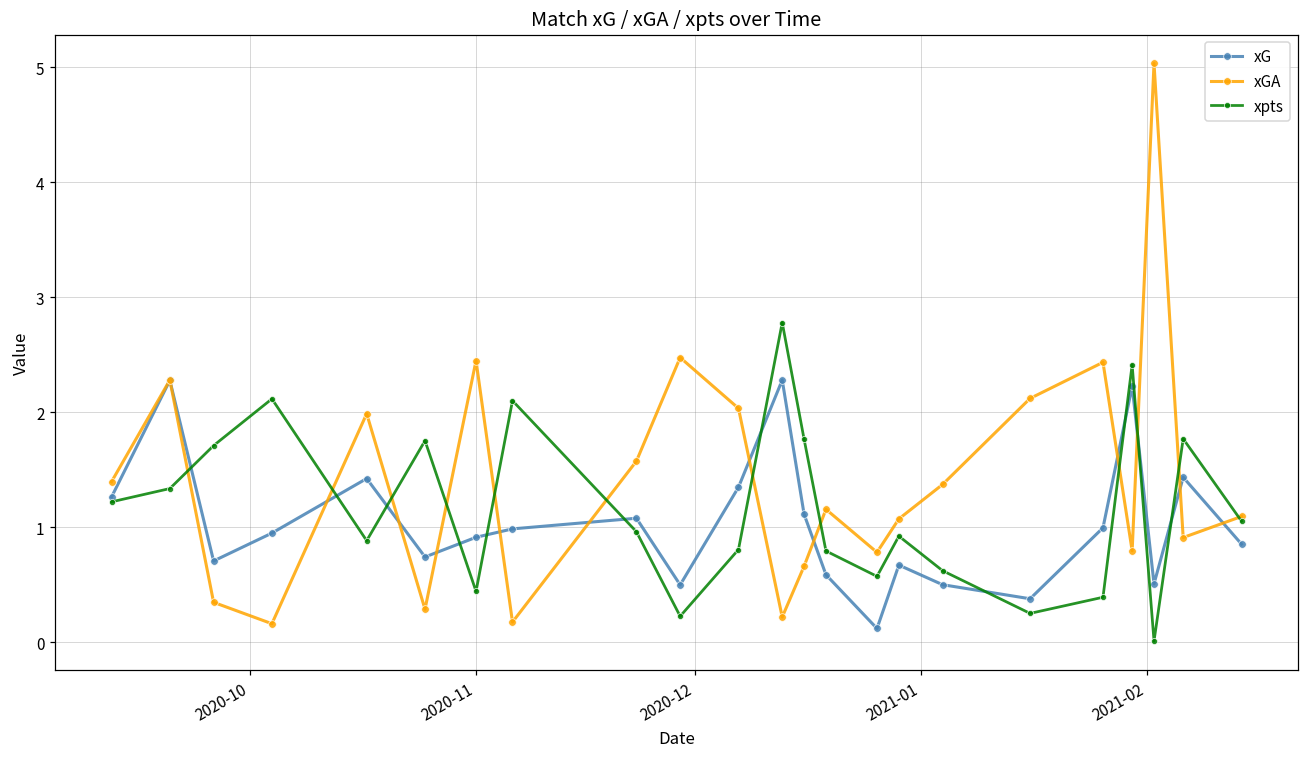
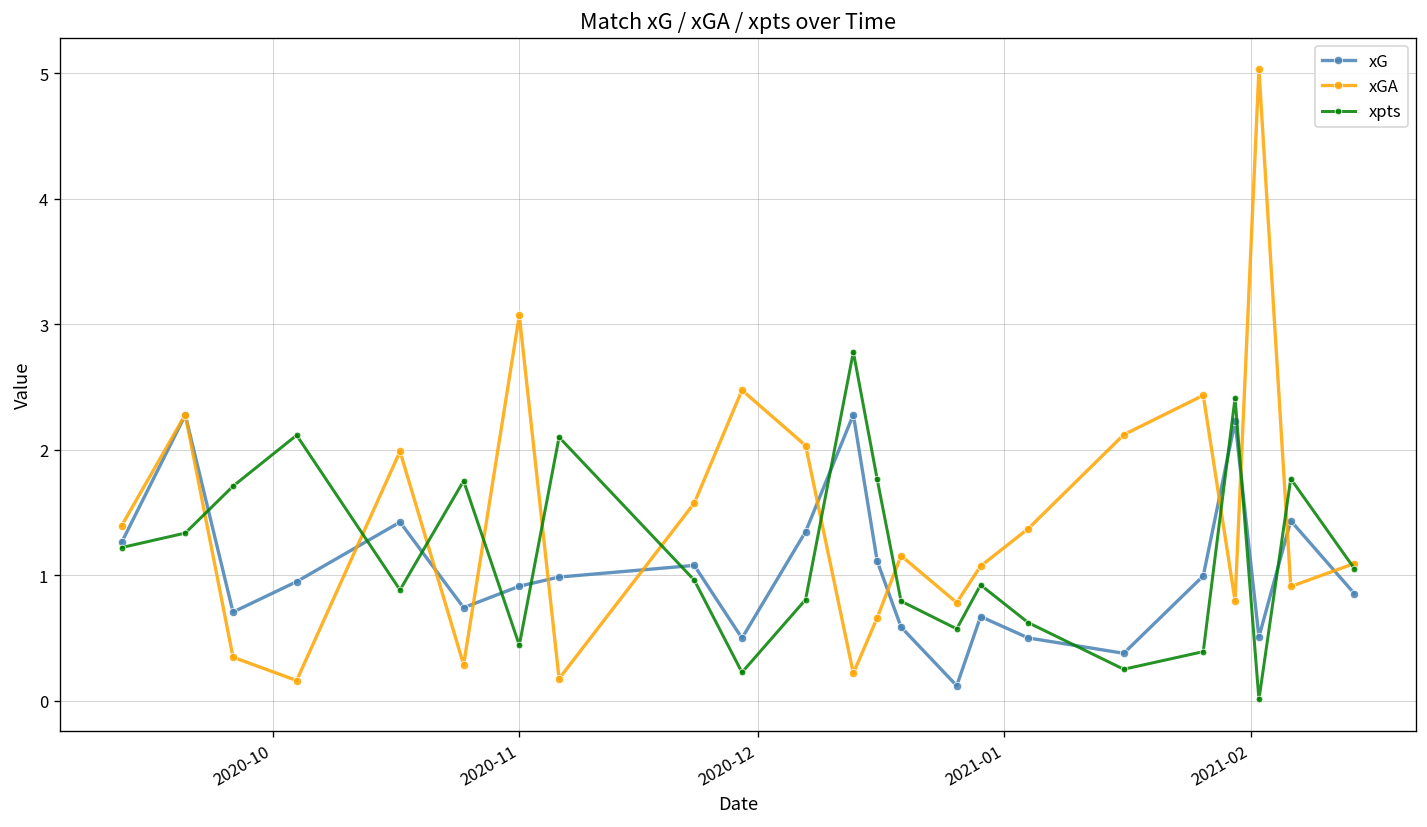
xGA, 2020-11: 2.45 -> 3.07
